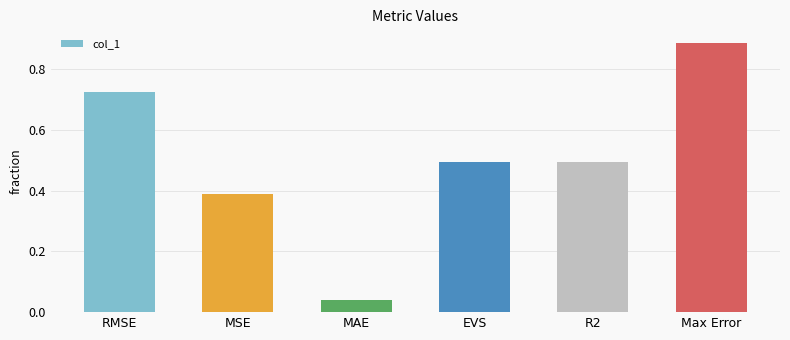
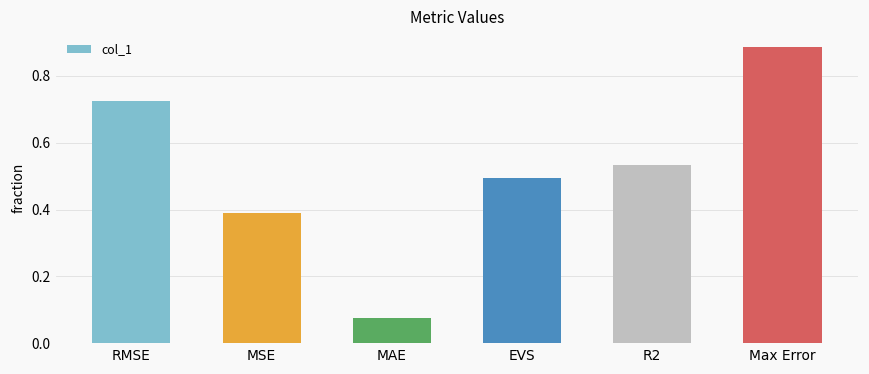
MAE: 0.04 -> 0.08
R2: 0.50 -> 0.53
